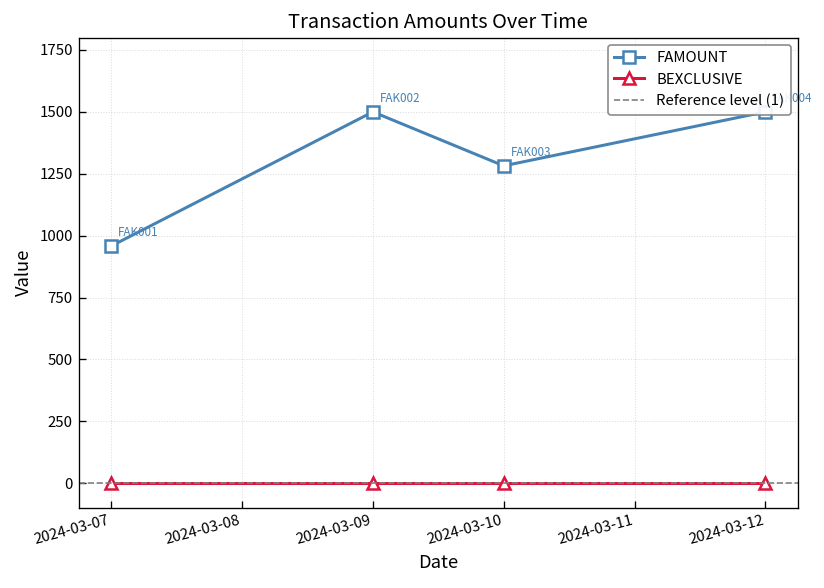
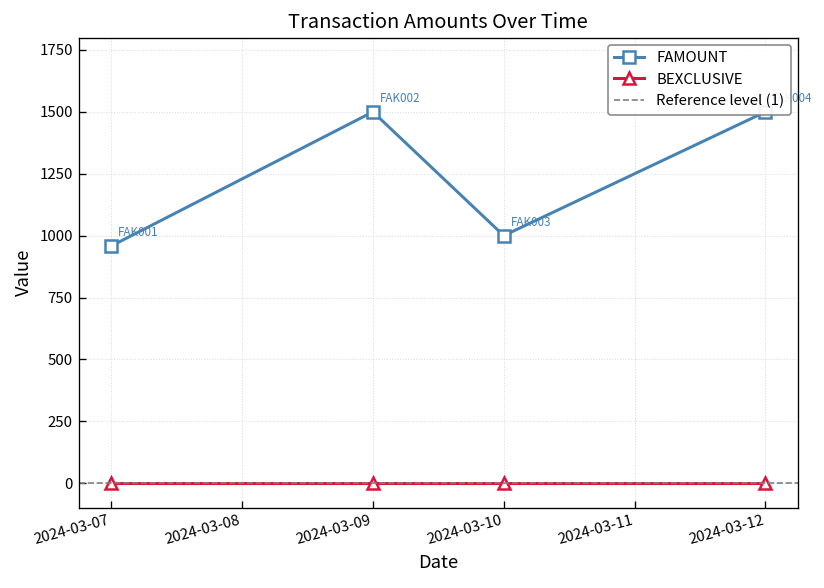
FAMOUNT, 2024-03-10: 1280 -> 1000
